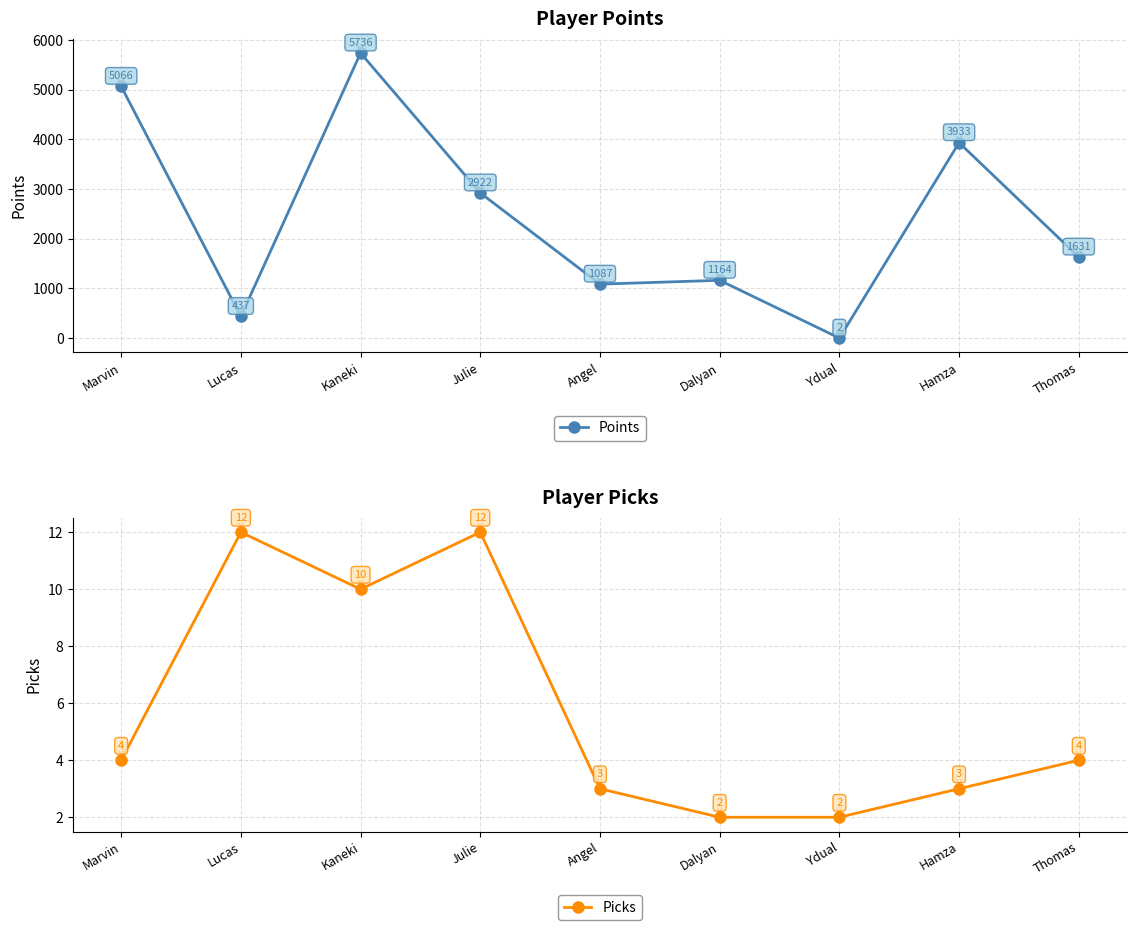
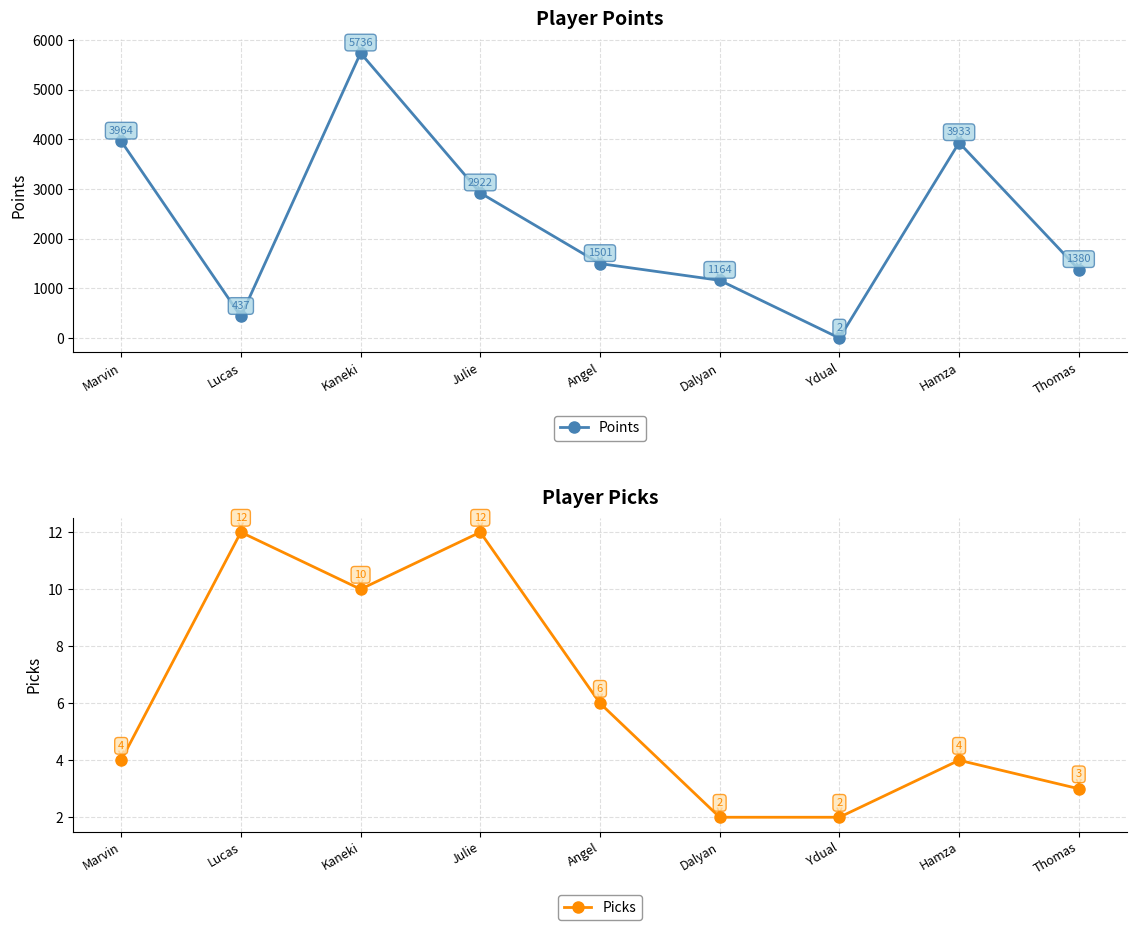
Player Points, Marvin: 5066 -> 3964
Player Points, Angel: 1087 -> 1501
Player Points, Thomas: 1631 -> 1380
Player Picks, Angel: 3 -> 6
Player Picks, Hamza: 3 -> 4
Player Picks, Thomas: 4 -> 3
